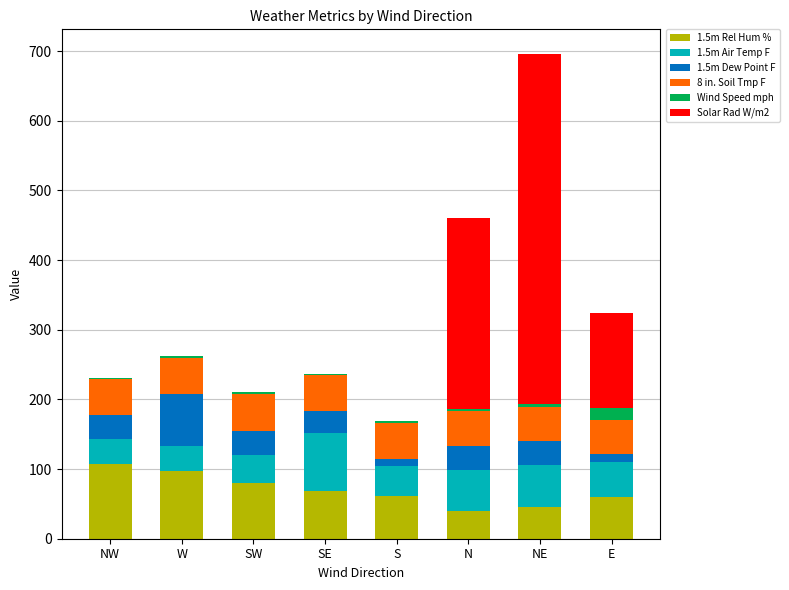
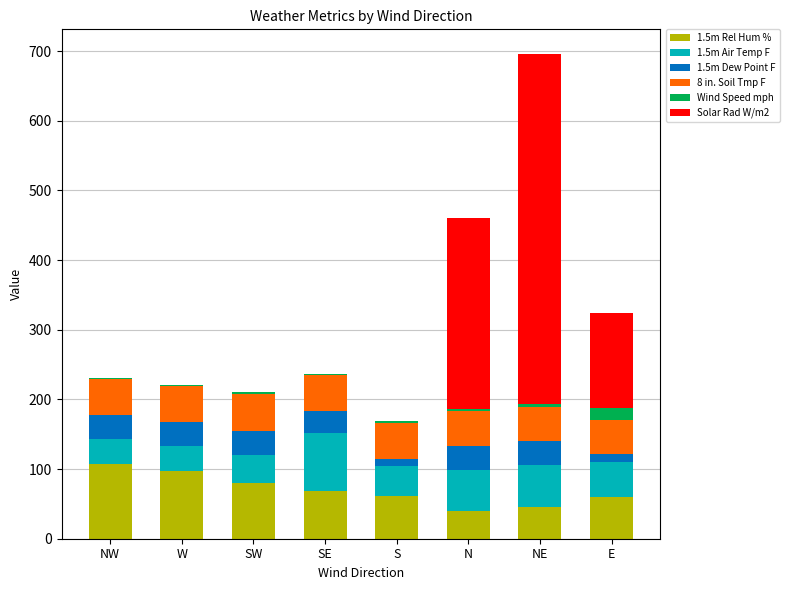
1.5m Dew Point F, W: 80 -> 30
